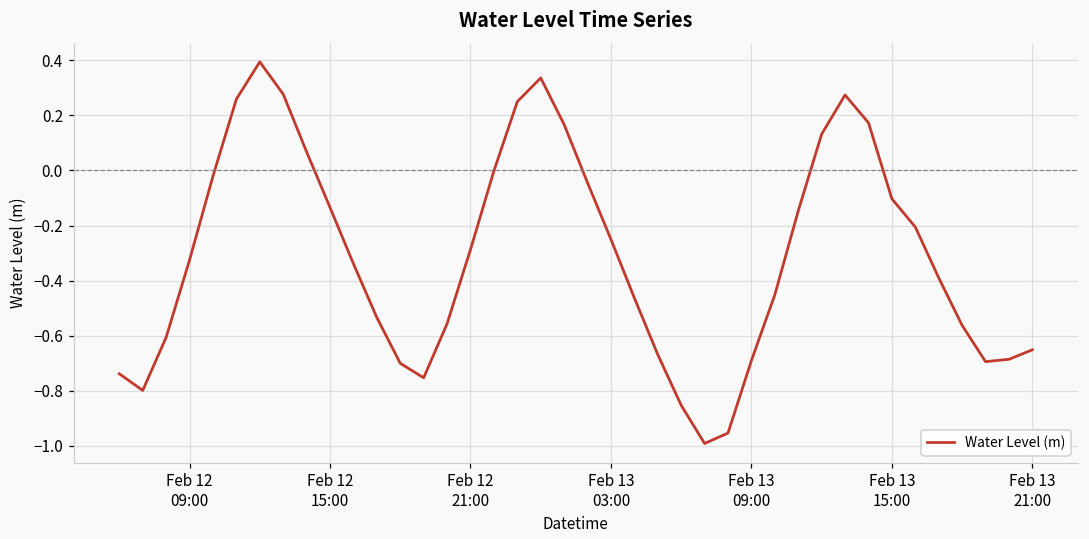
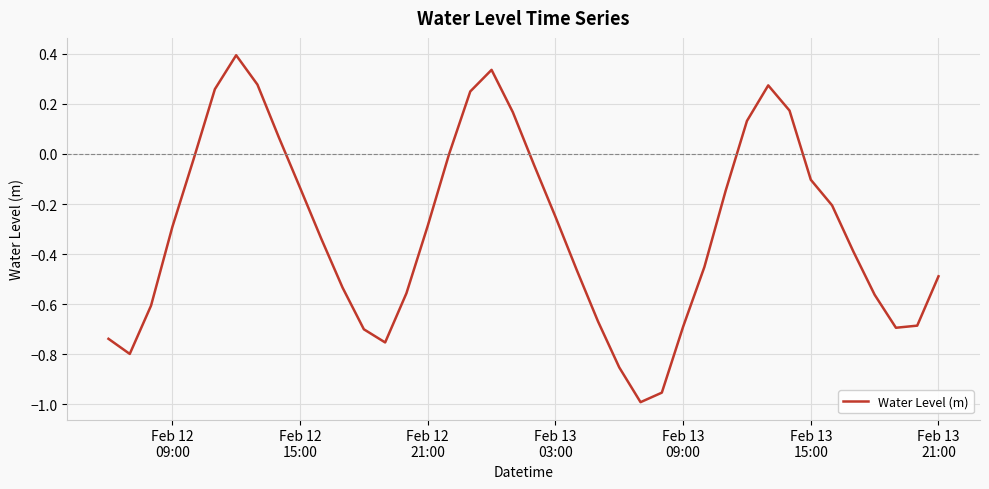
Feb 12 09:00: -0.33 -> -0.29
Feb 13 21:00: -0.65 -> -0.49
